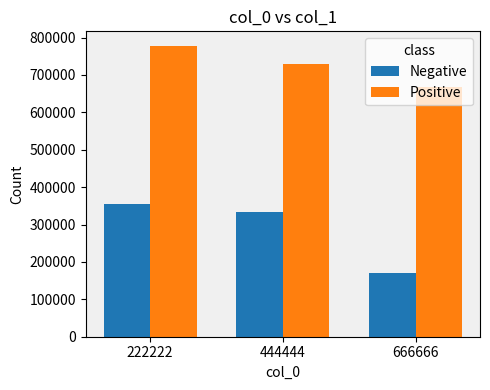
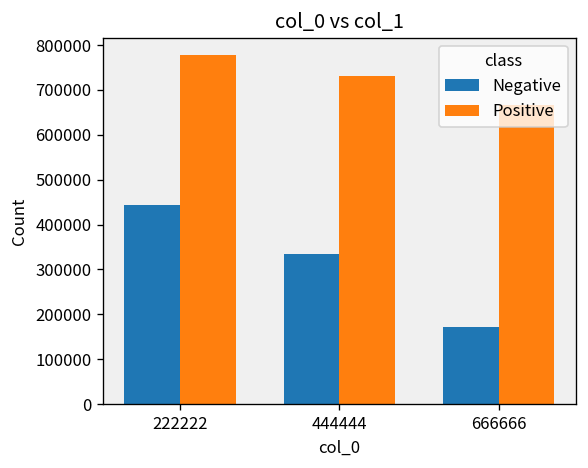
Negative, 222222: 360000 -> 440000
